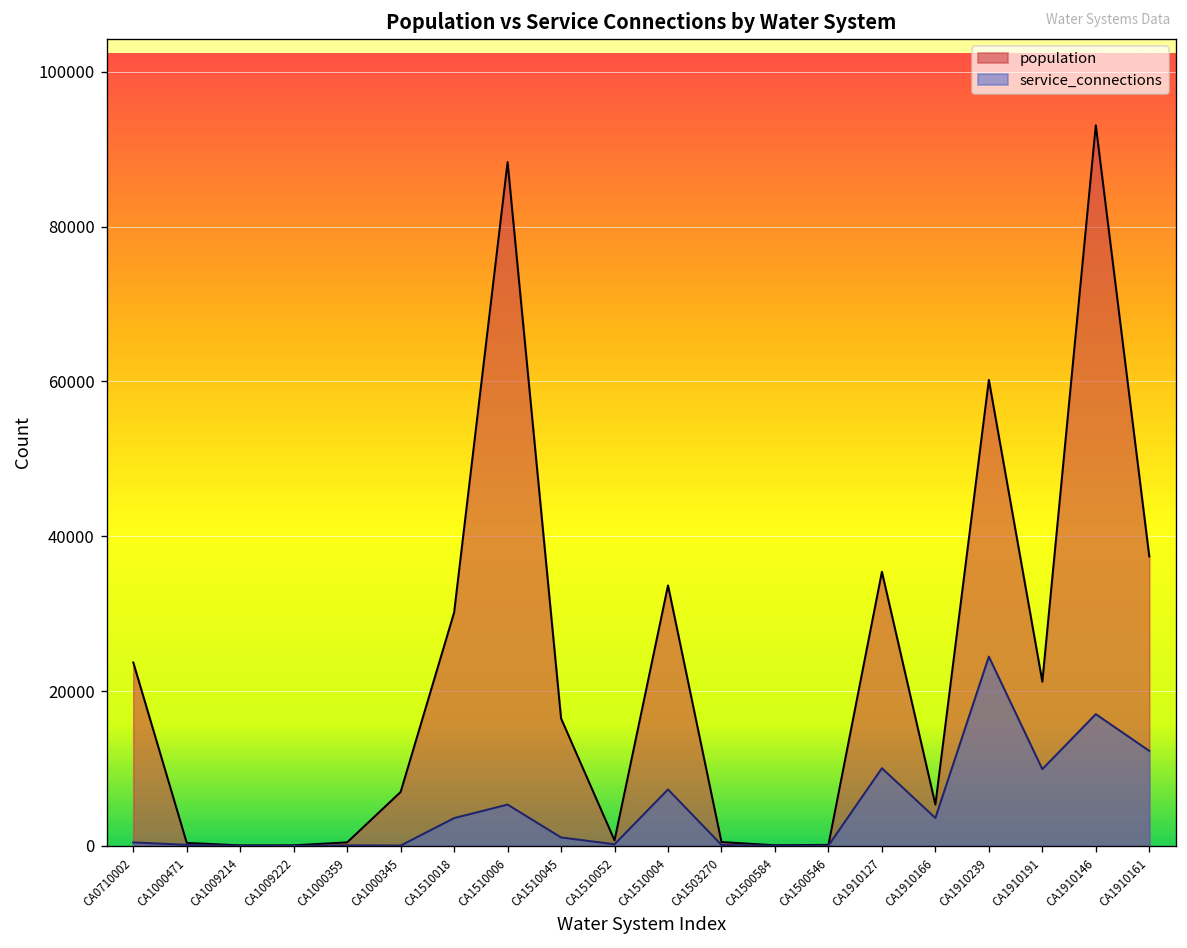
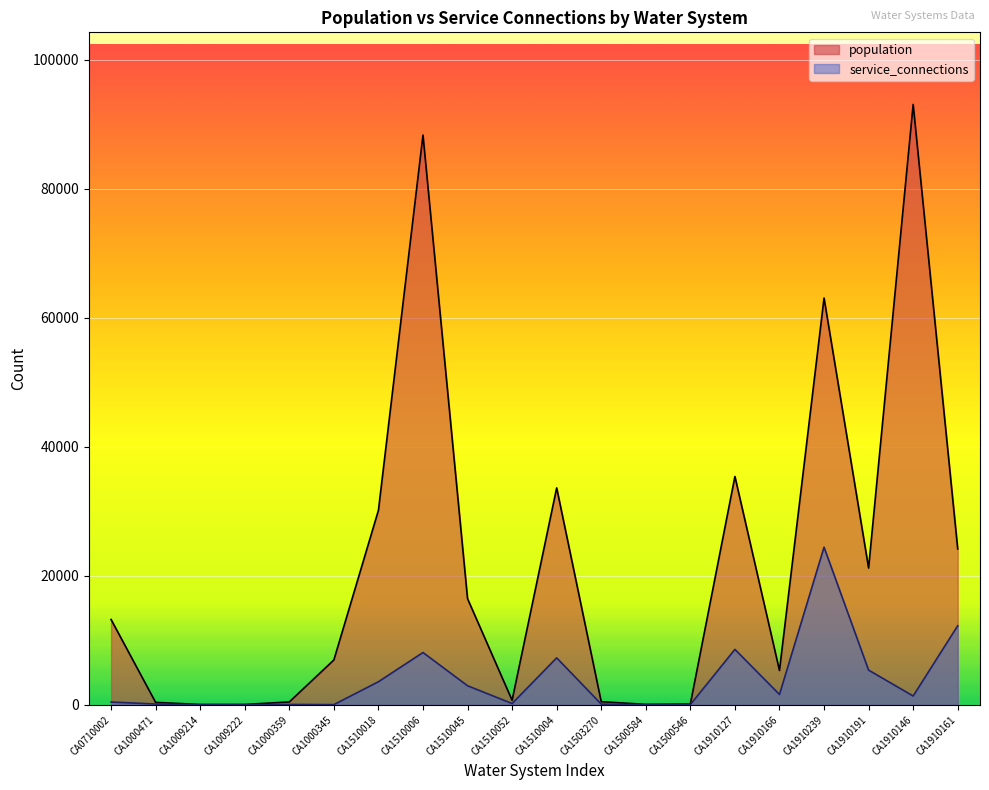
population, CA0710002: 24000 -> 13000
service_connections, CA1510006: 5000 -> 8000
service_connections, CA1510045: 1000 -> 3000
service_connections, CA1910127: 10000 -> 9000
service_connections, CA1910166: 4000 -> 2000
population, CA1910239: 60000 -> 63000
service_connections, CA1910191: 10000 -> 5000
service_connections, CA1910146: 17000 -> 1000
population, CA1910161: 37000 -> 24000
